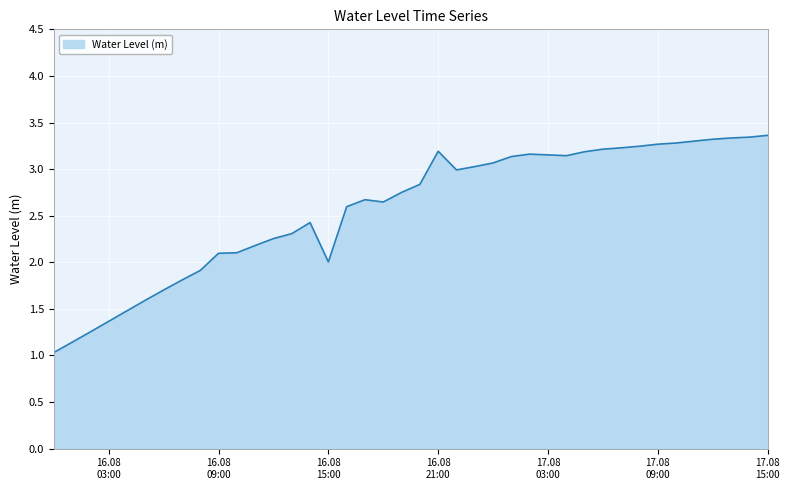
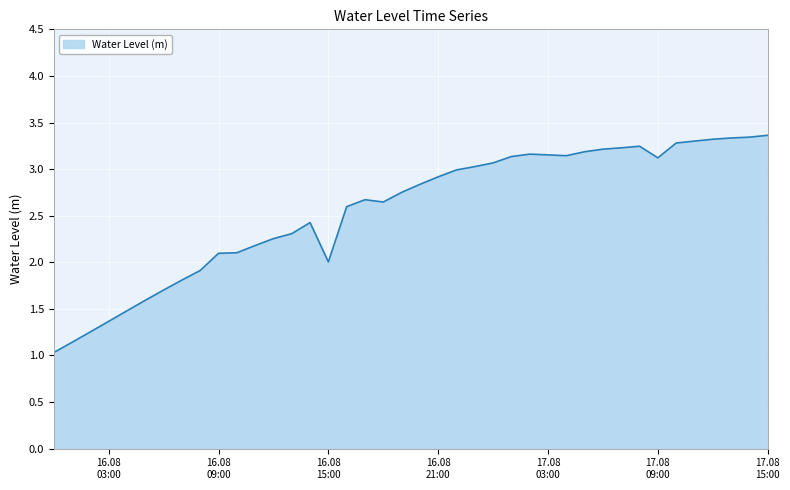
16.08 21:00: 3.2 -> 2.9
17.08 09:00: 3.3 -> 3.1
